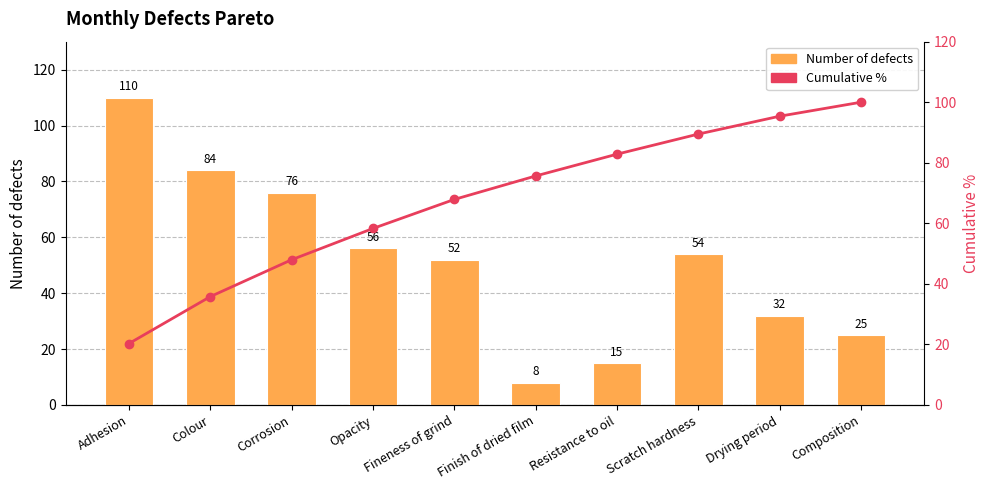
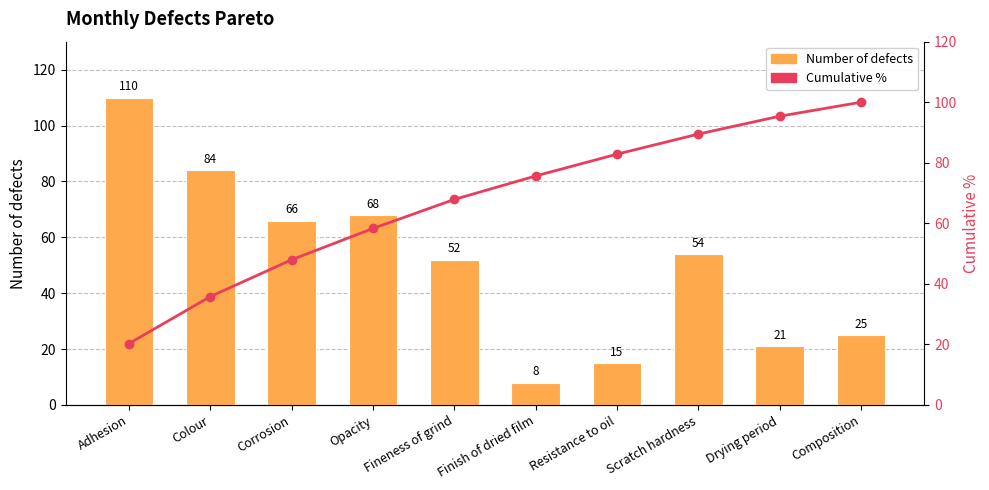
Number of defects, Corrosion: 76 -> 66
Number of defects, Opacity: 56 -> 68
Number of defects, Drying period: 32 -> 21
